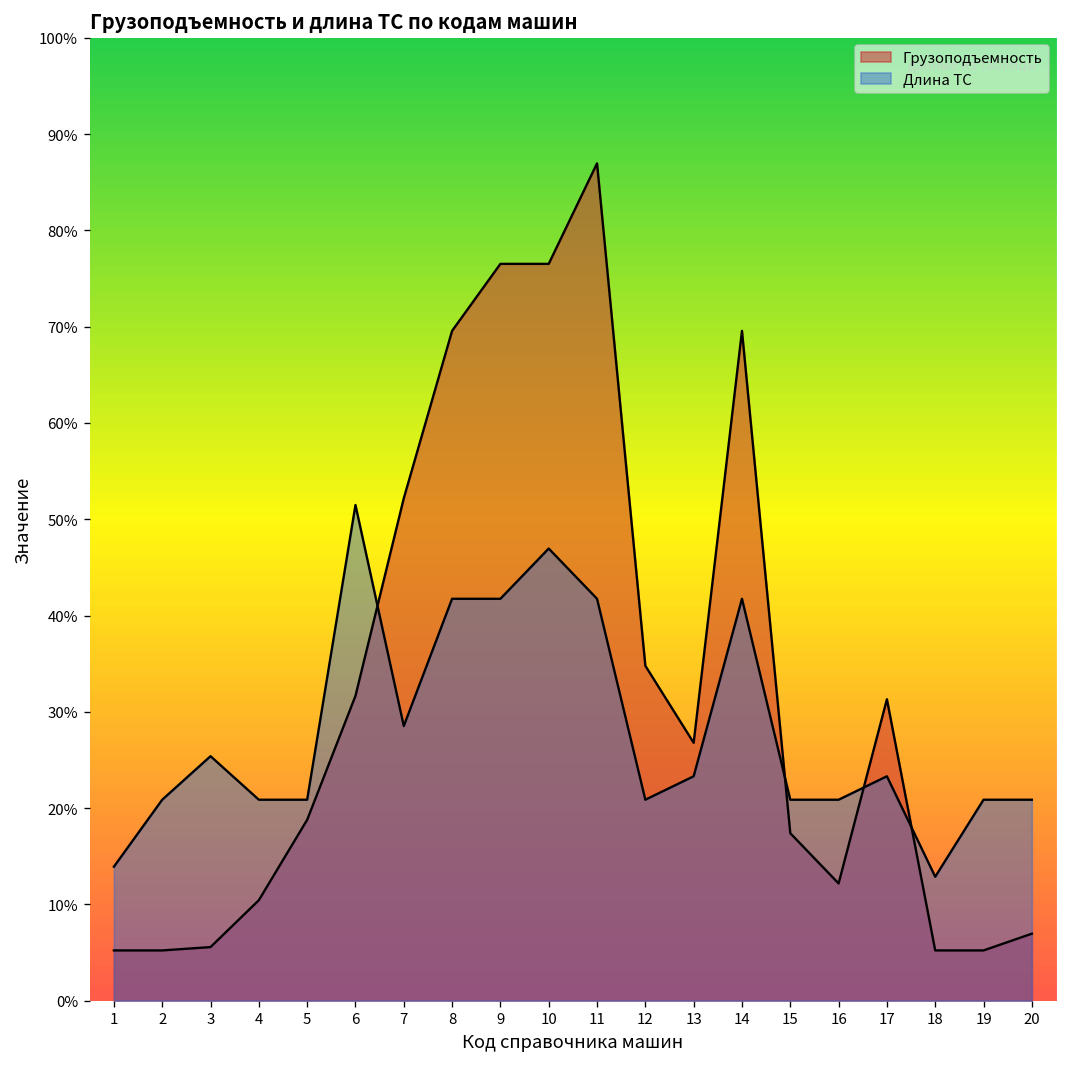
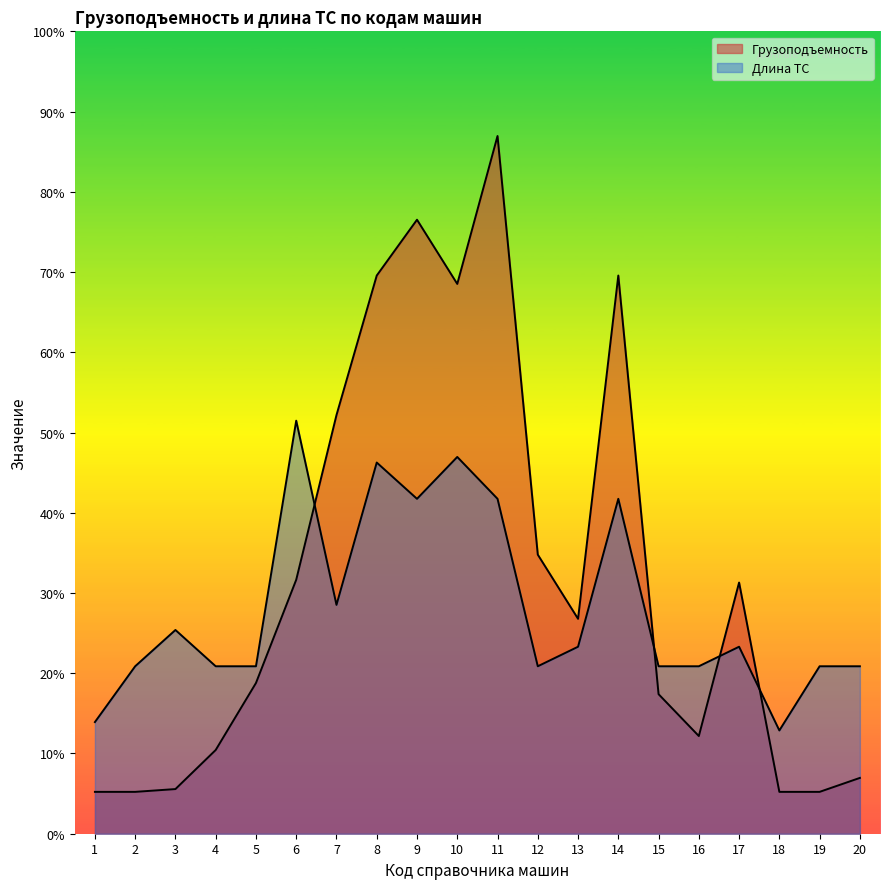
Длина ТС, 8: 42% -> 46%
Грузоподъемность, 10: 77% -> 69%
